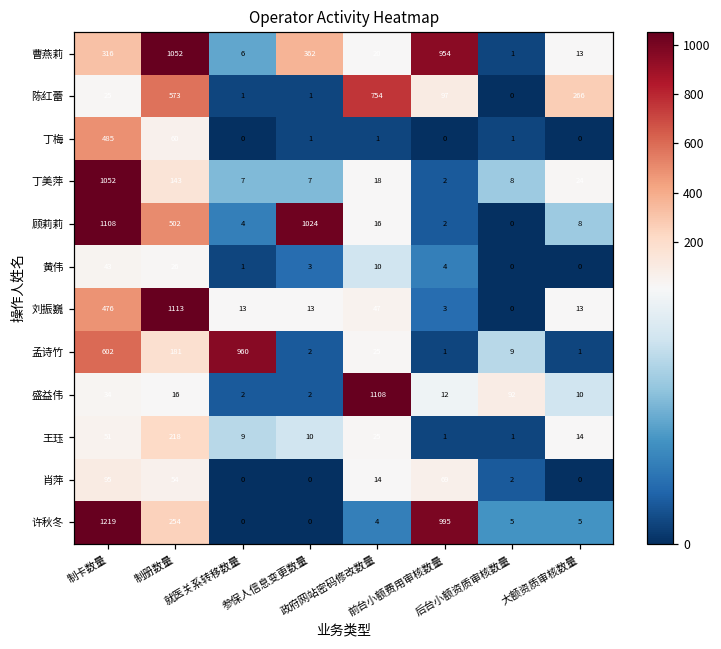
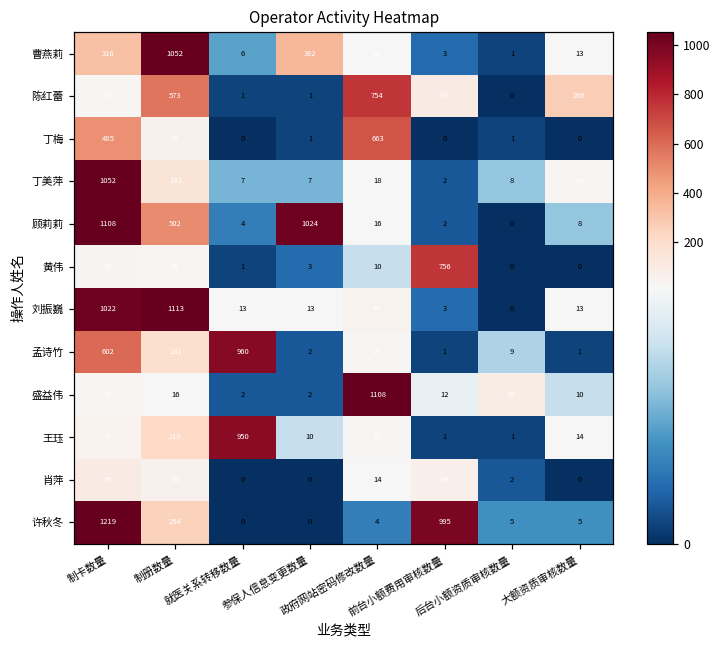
曹燕莉, 前台小额费用审核数量: 954 -> 3
丁梅, 政府网站密码修改数量: 1 -> 663
黄伟, 前台小额费用审核数量: 4 -> 756
刘振巍, 制卡数量: 476 -> 1022
王珏, 就医关系转移数量: 9 -> 950
